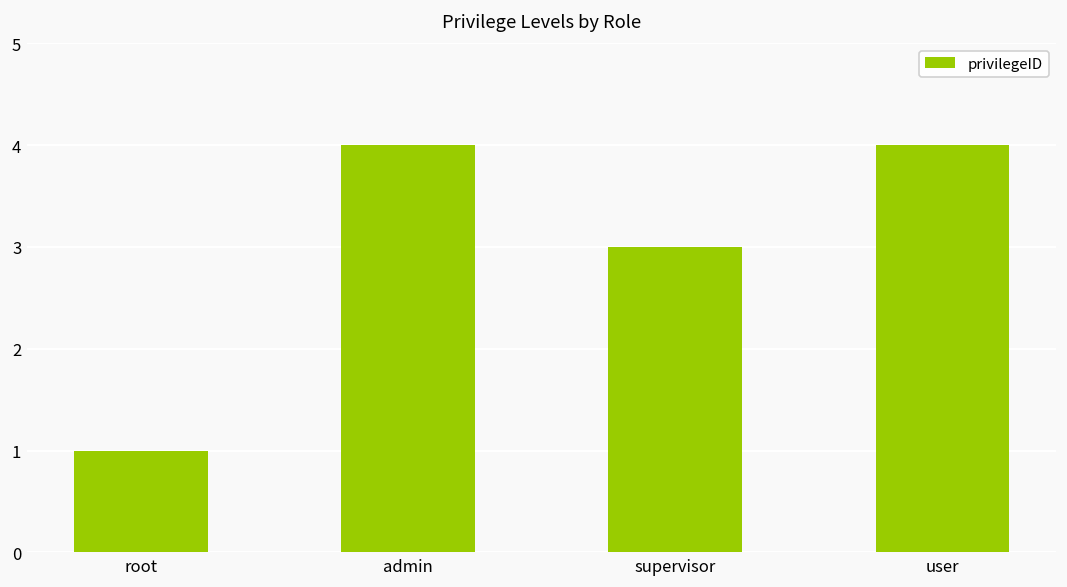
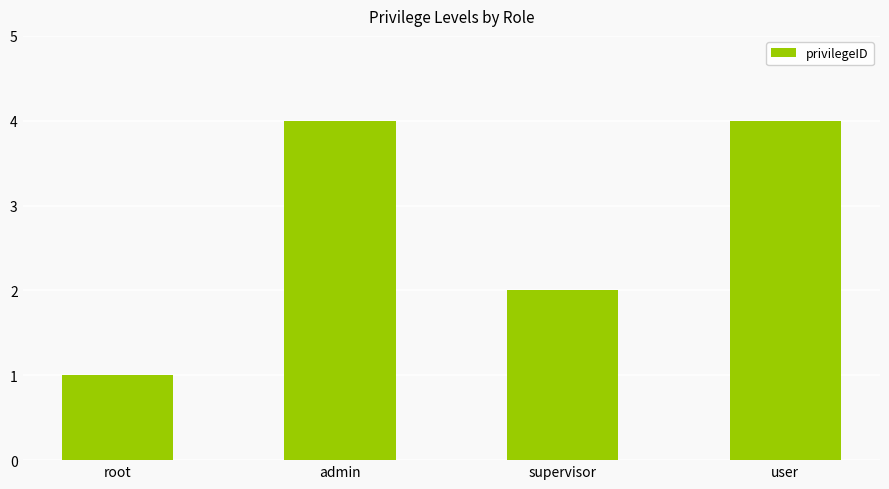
supervisor: 3 -> 2
